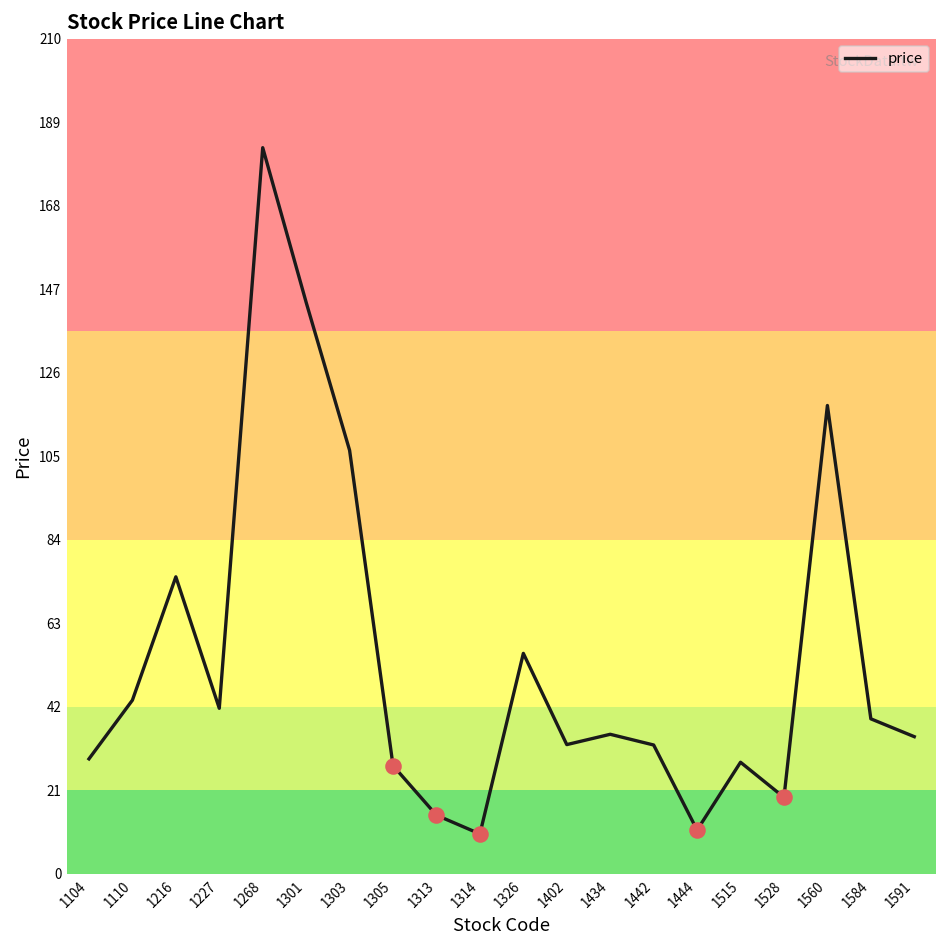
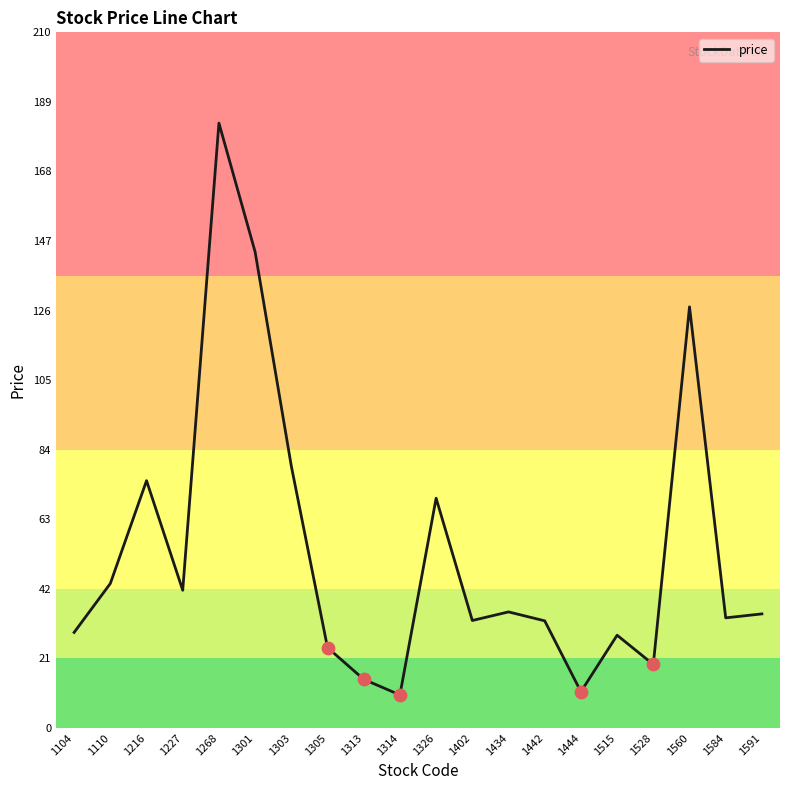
price, 1303: 107 -> 79
price, 1305: 27 -> 24
price, 1326: 56 -> 70
price, 1560: 118 -> 127
price, 1584: 39 -> 33
